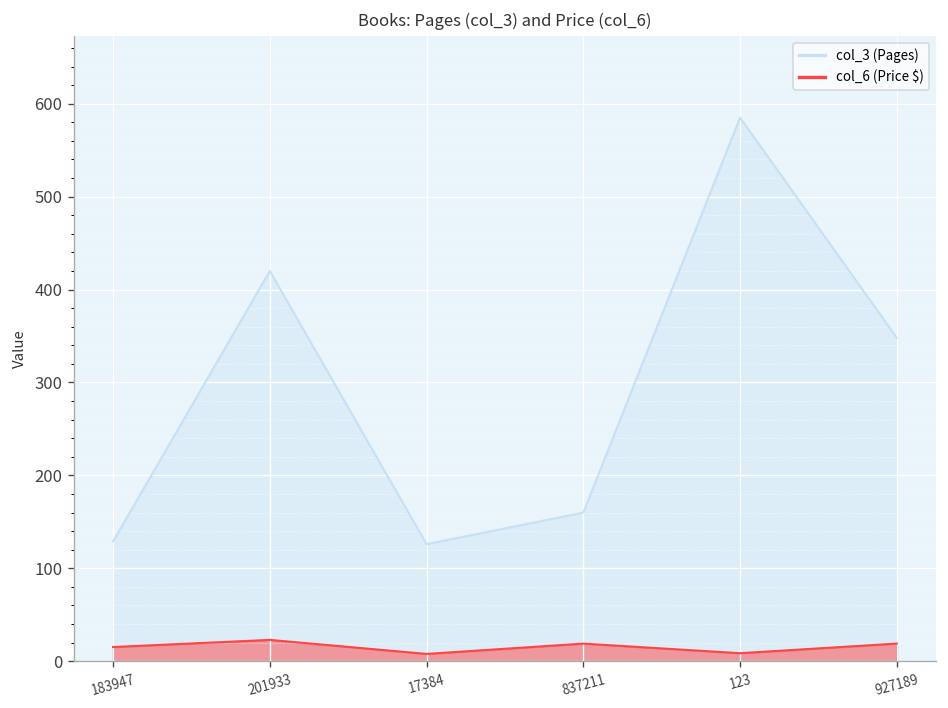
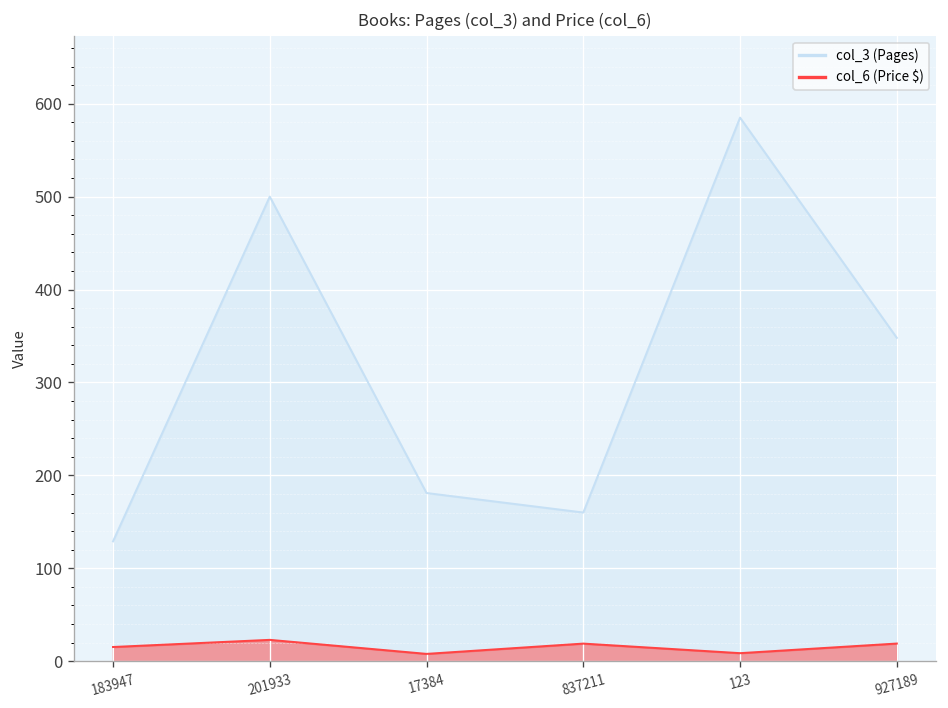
col_3 (Pages), 201933: 420 -> 500
col_3 (Pages), 17384: 130 -> 180
